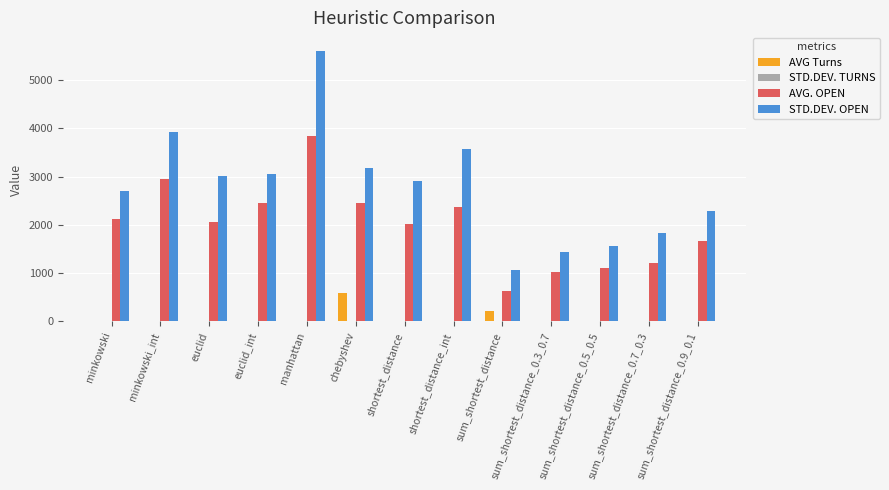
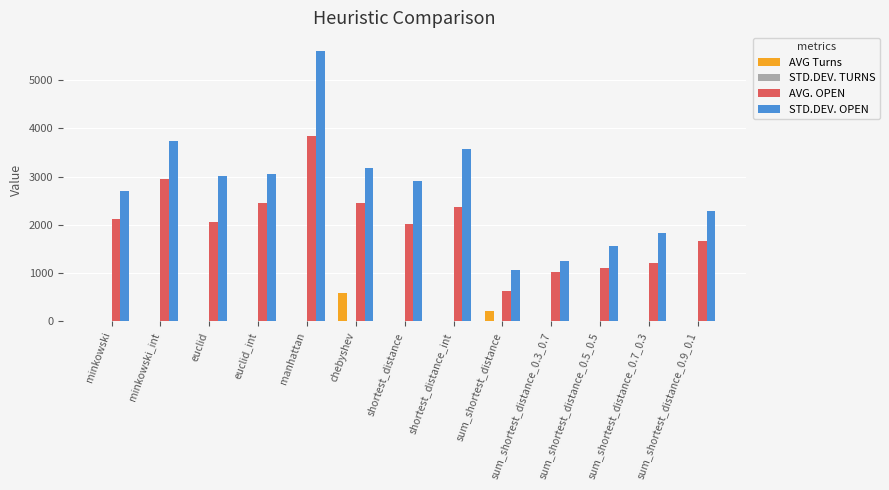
STD.DEV. OPEN, minkowski_int: 3900 -> 3700
STD.DEV. OPEN, sum_shortest_distance_0.3_0.7: 1400 -> 1300
